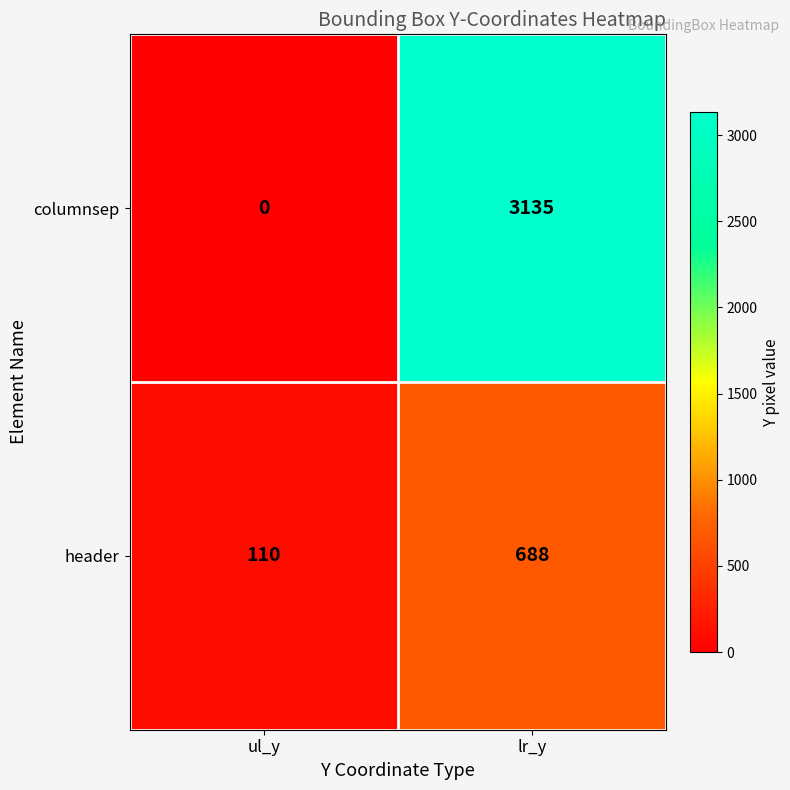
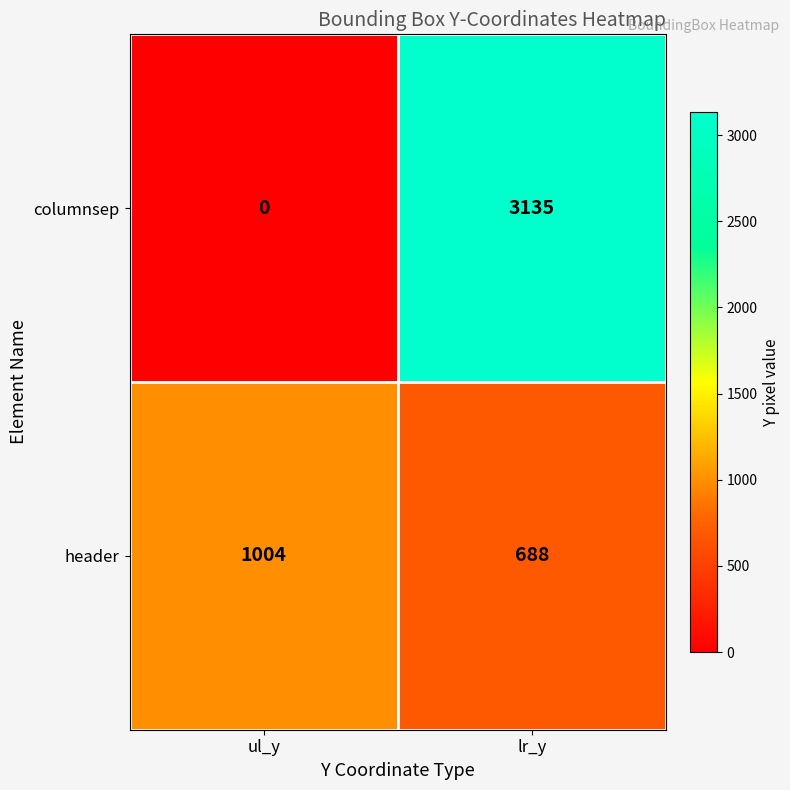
header, ul_y: 110 -> 1004
